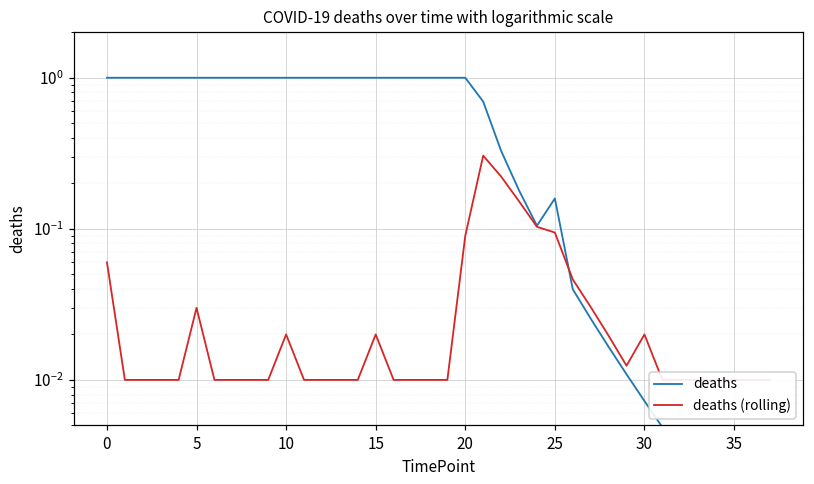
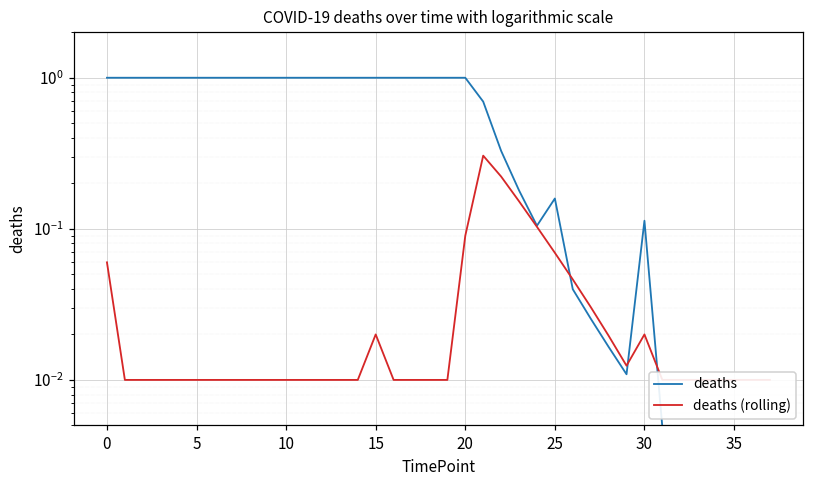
deaths (rolling), 5: 0.03 -> 0.01
deaths (rolling), 10: 0.02 -> 0.01
deaths (rolling), 25: 0.09 -> 0.07
deaths, 30: 0.007 -> 0.11
